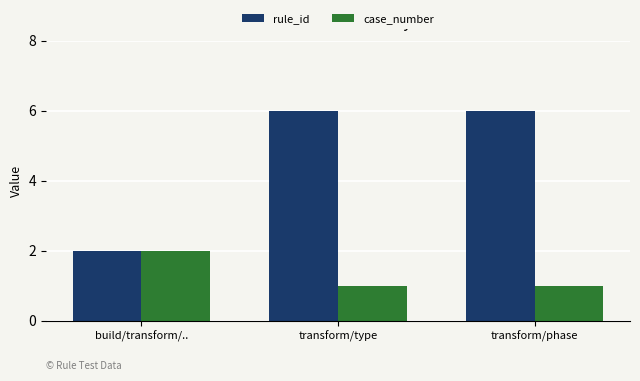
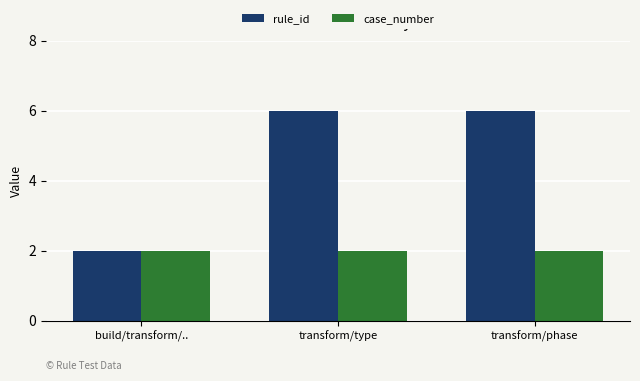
case_number, transform/type: 1 -> 2
case_number, transform/phase: 1 -> 2
